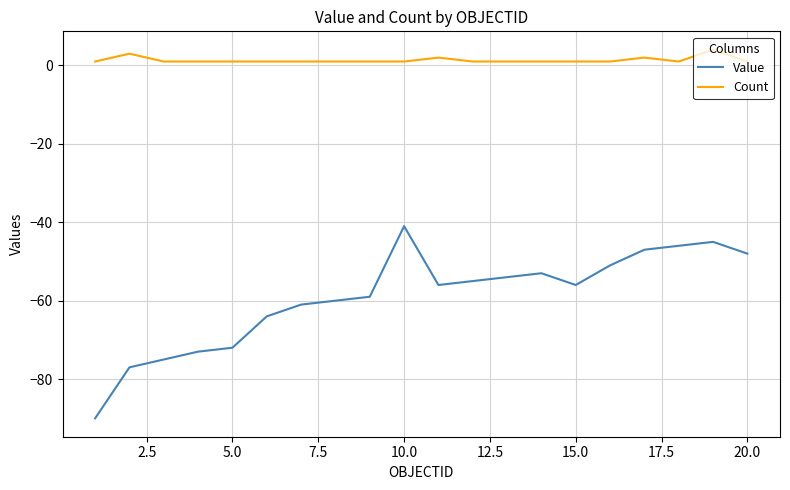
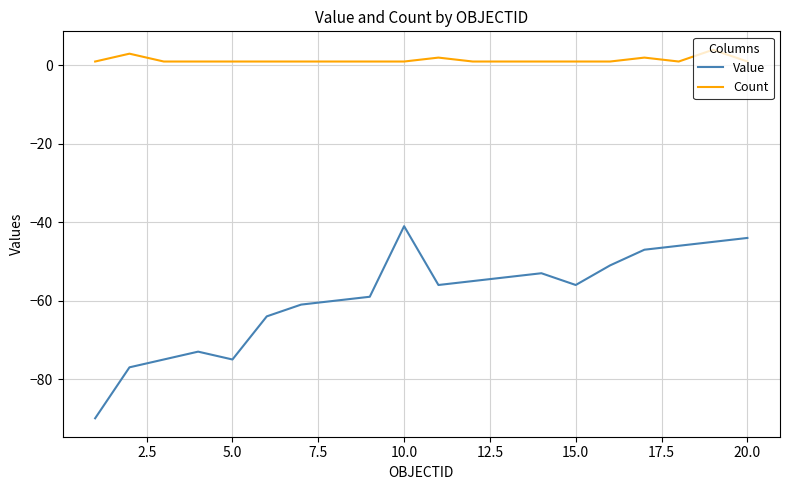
Value, 5.0: -72 -> -75
Value, 20.0: -48 -> -44
